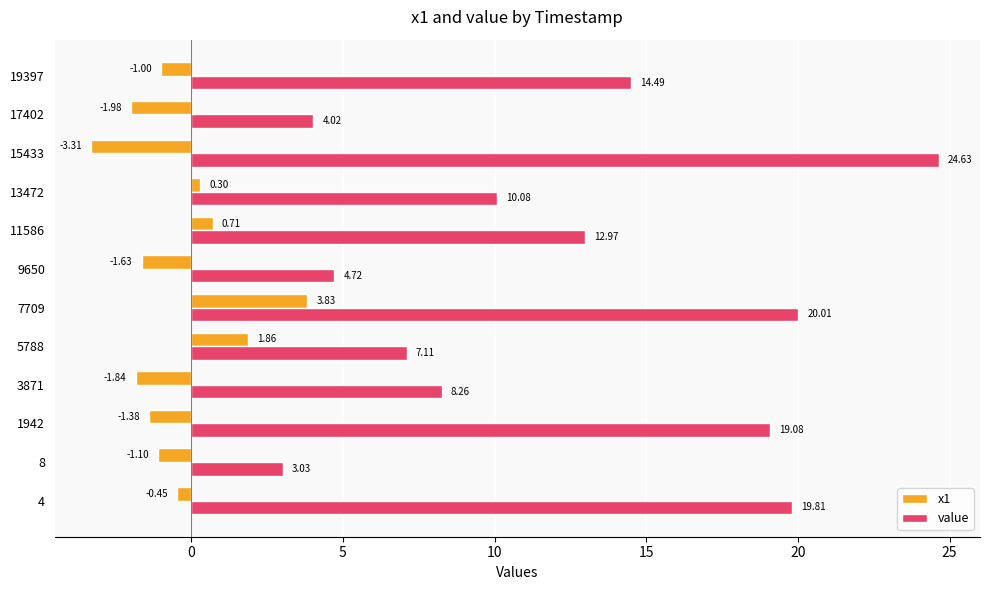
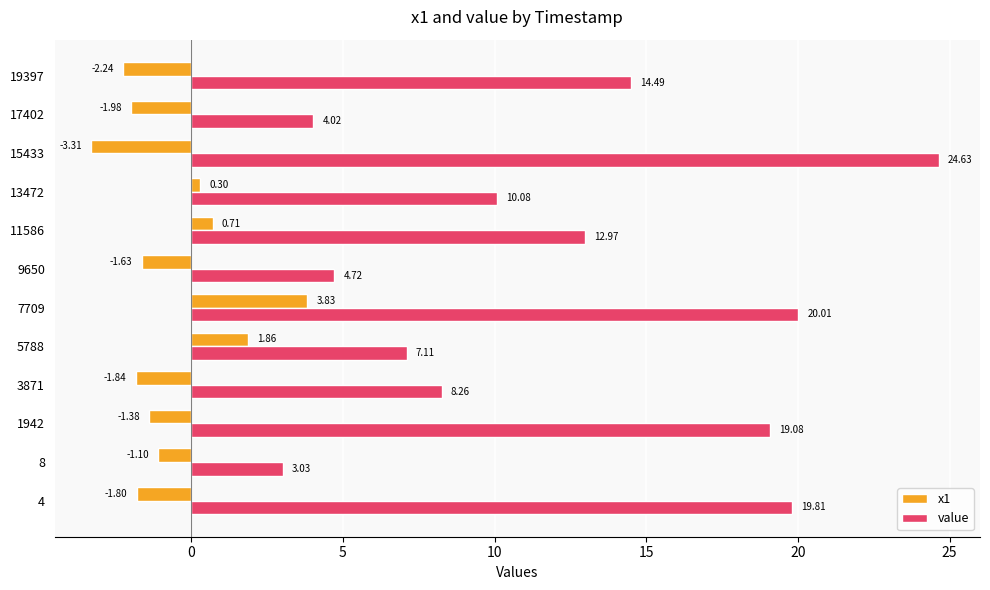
x1, 19397: -1.00 -> -2.24
x1, 4: -0.45 -> -1.80
